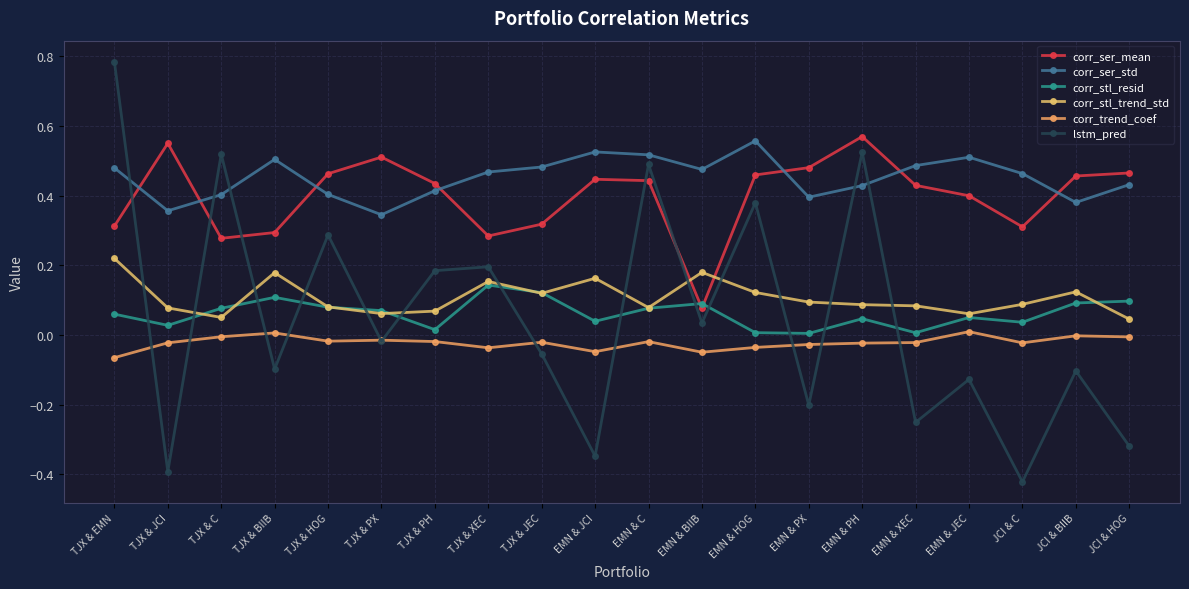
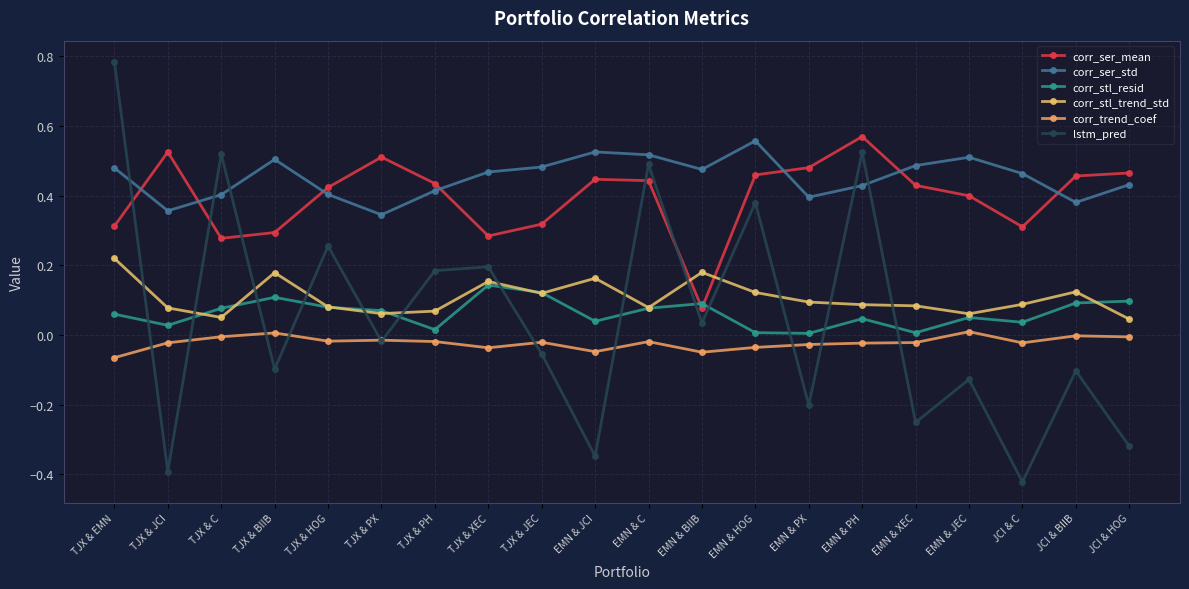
corr_ser_mean, TJX & JCI: 0.55 -> 0.53
corr_ser_mean, TJX & HOG: 0.46 -> 0.42
lstm_pred, TJX & HOG: 0.29 -> 0.26
